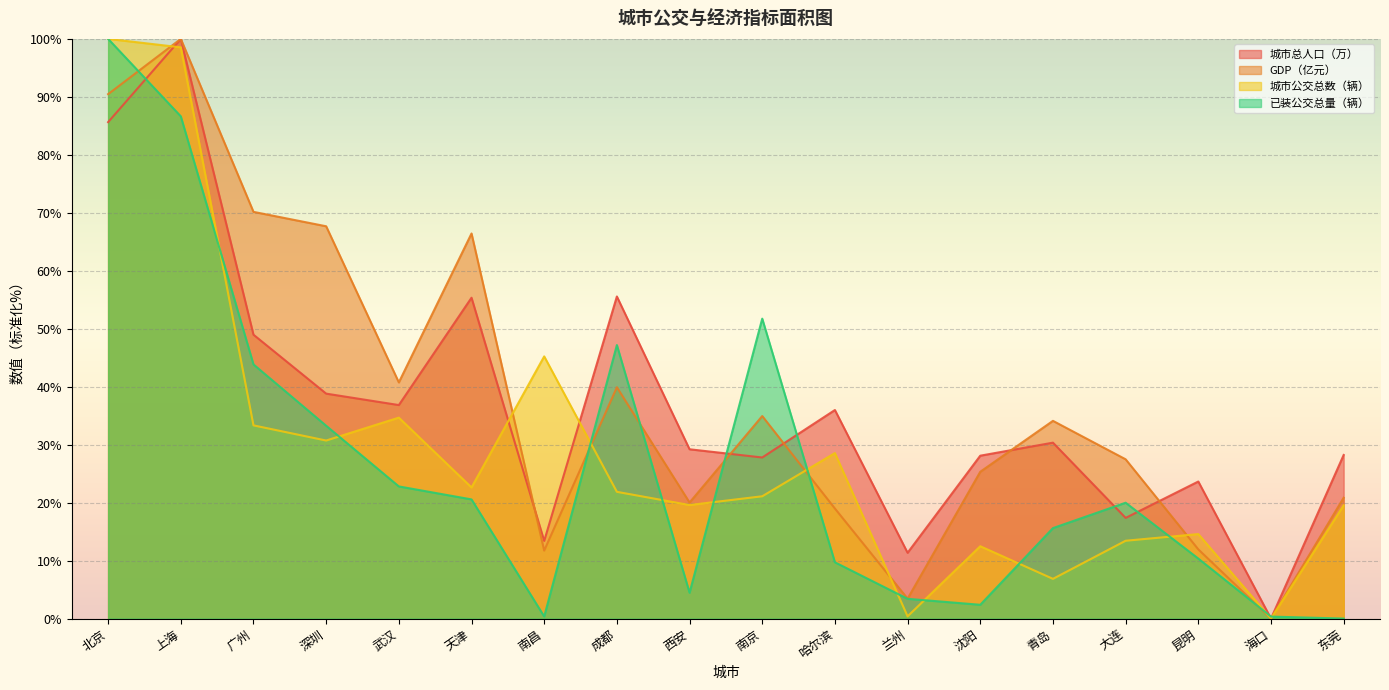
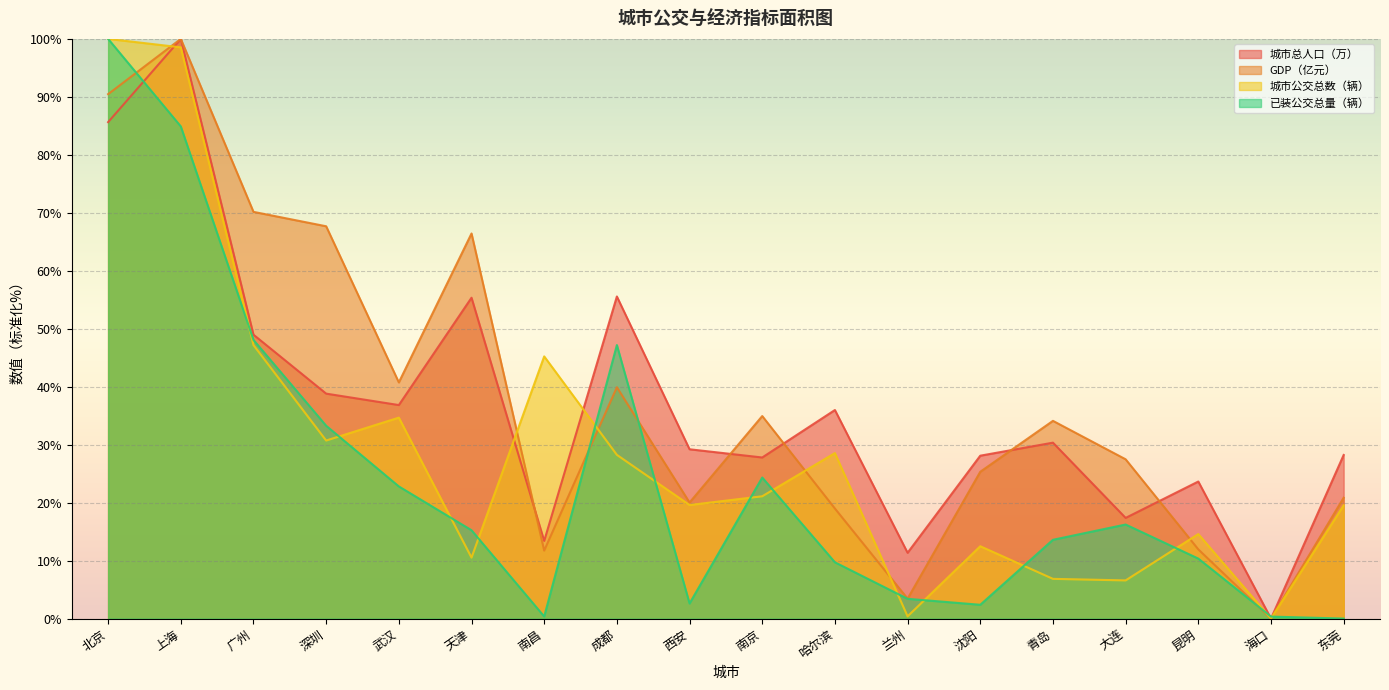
已装公交总量（辆）, 上海: 87% -> 85%
城市公交总数（辆）, 广州: 33% -> 47%
已装公交总量（辆）, 广州: 44% -> 48%
城市公交总数（辆）, 天津: 23% -> 11%
已装公交总量（辆）, 天津: 21% -> 15%
城市公交总数（辆）, 成都: 22% -> 28%
已装公交总量（辆）, 西安: 4% -> 3%
已装公交总量（辆）, 南京: 52% -> 24%
已装公交总量（辆）, 青岛: 16% -> 14%
城市公交总数（辆）, 大连: 13% -> 7%
已装公交总量（辆）, 大连: 20% -> 16%
